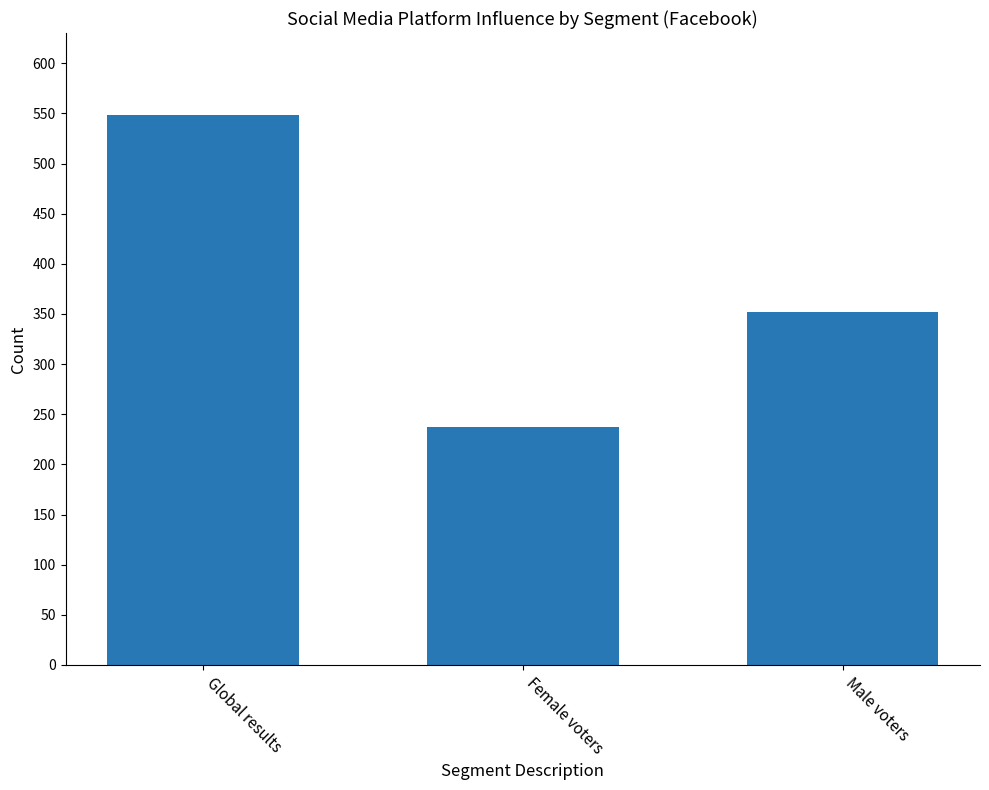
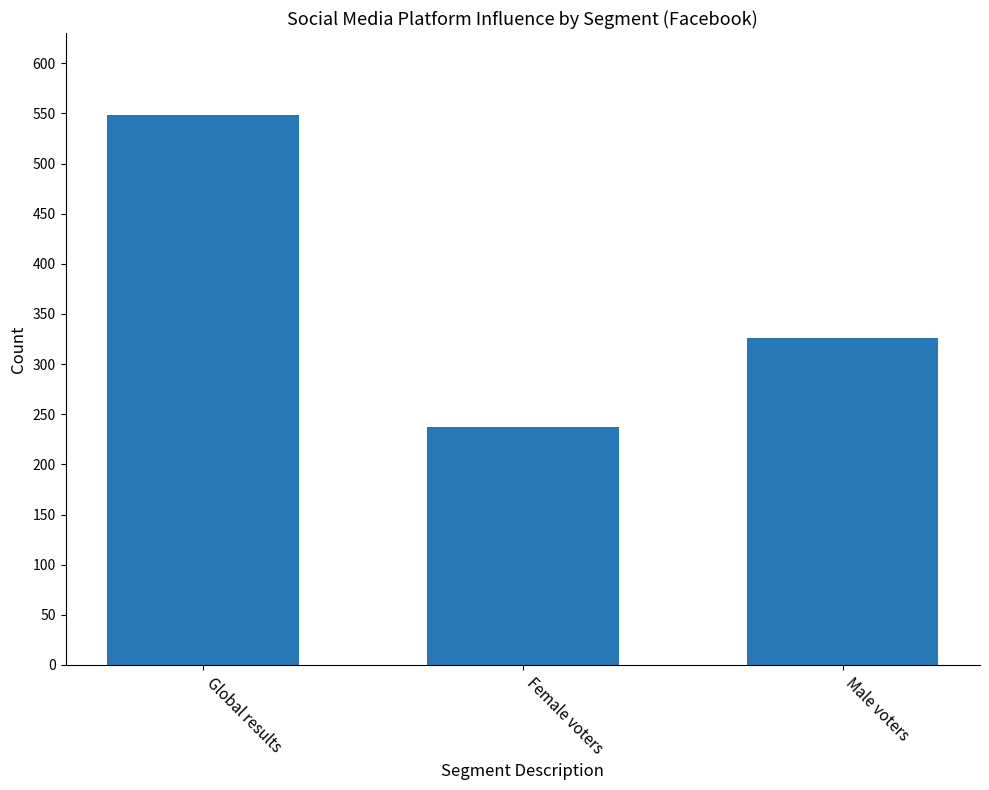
Male voters: 352 -> 326
